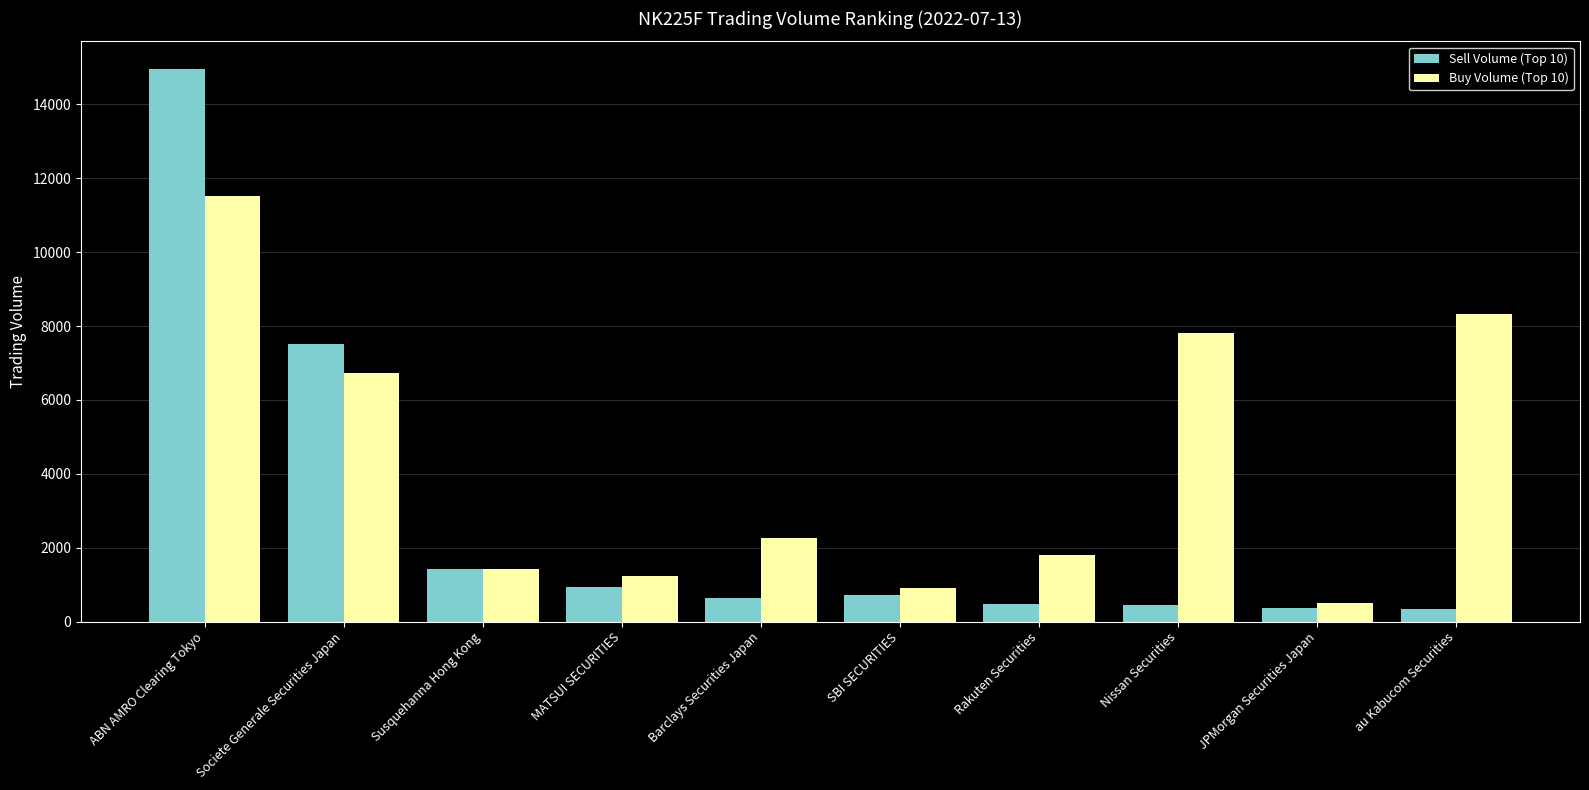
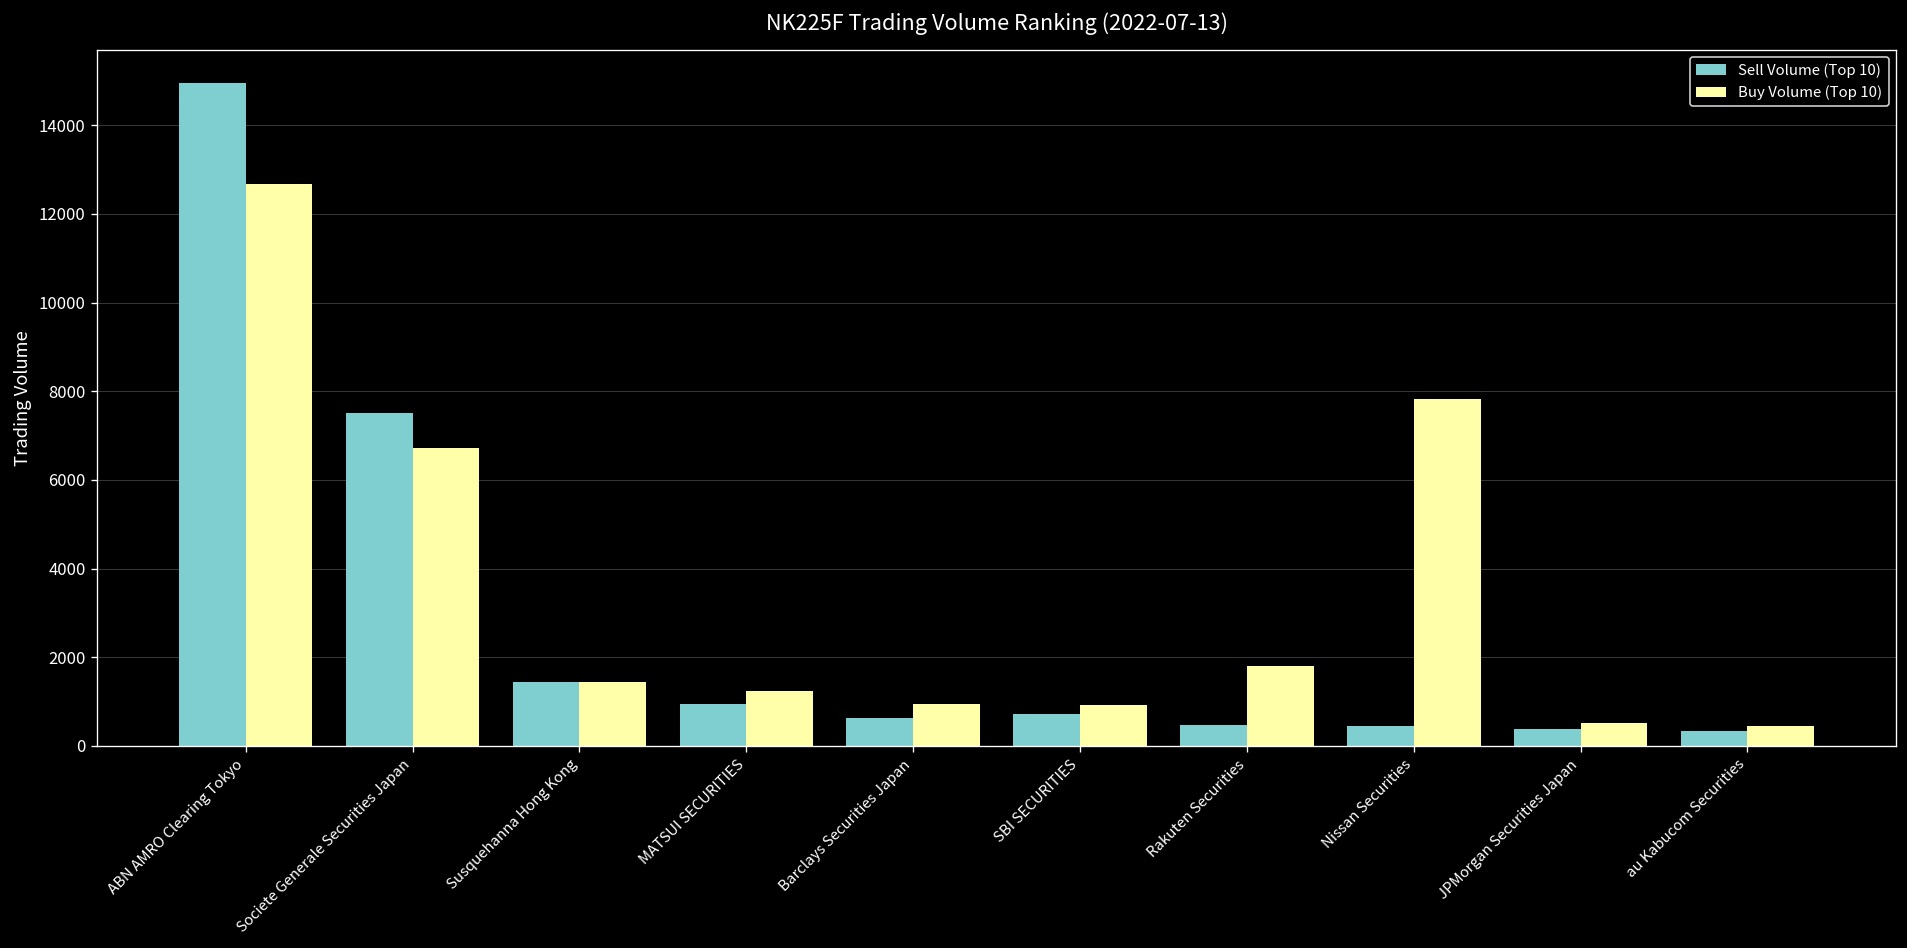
Buy Volume (Top 10), ABN AMRO Clearing Tokyo: 11500 -> 12700
Buy Volume (Top 10), Barclays Securities Japan: 2300 -> 1000
Buy Volume (Top 10), au Kabucom Securities: 8300 -> 400
